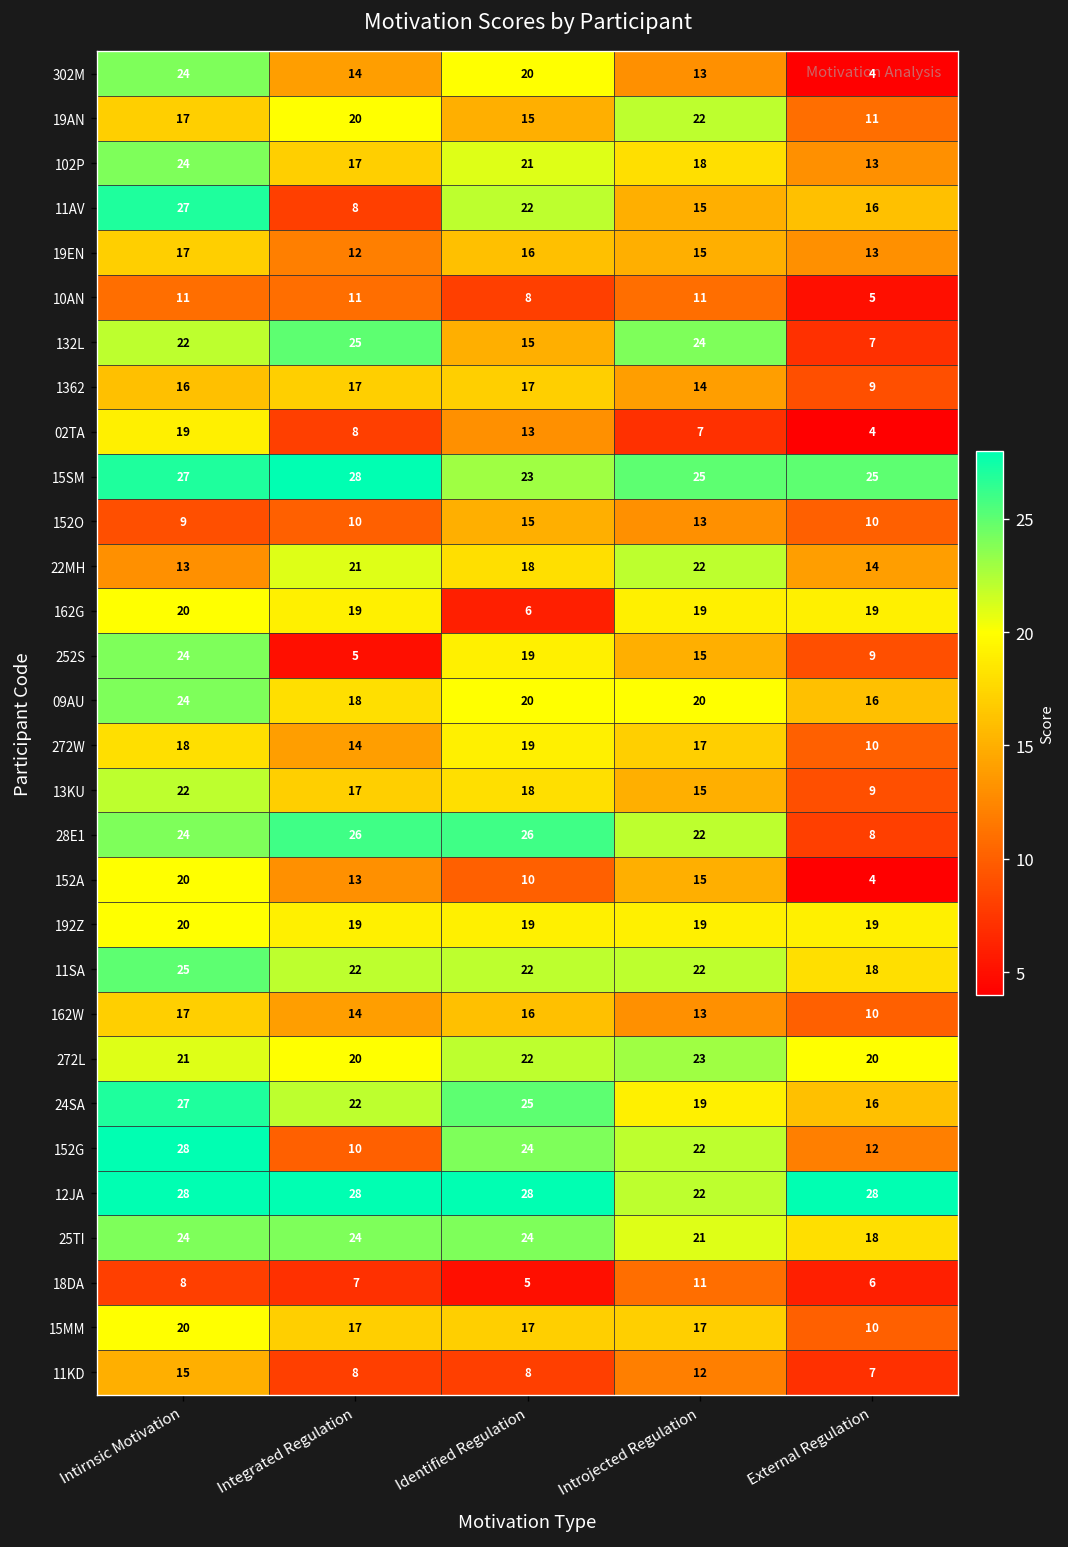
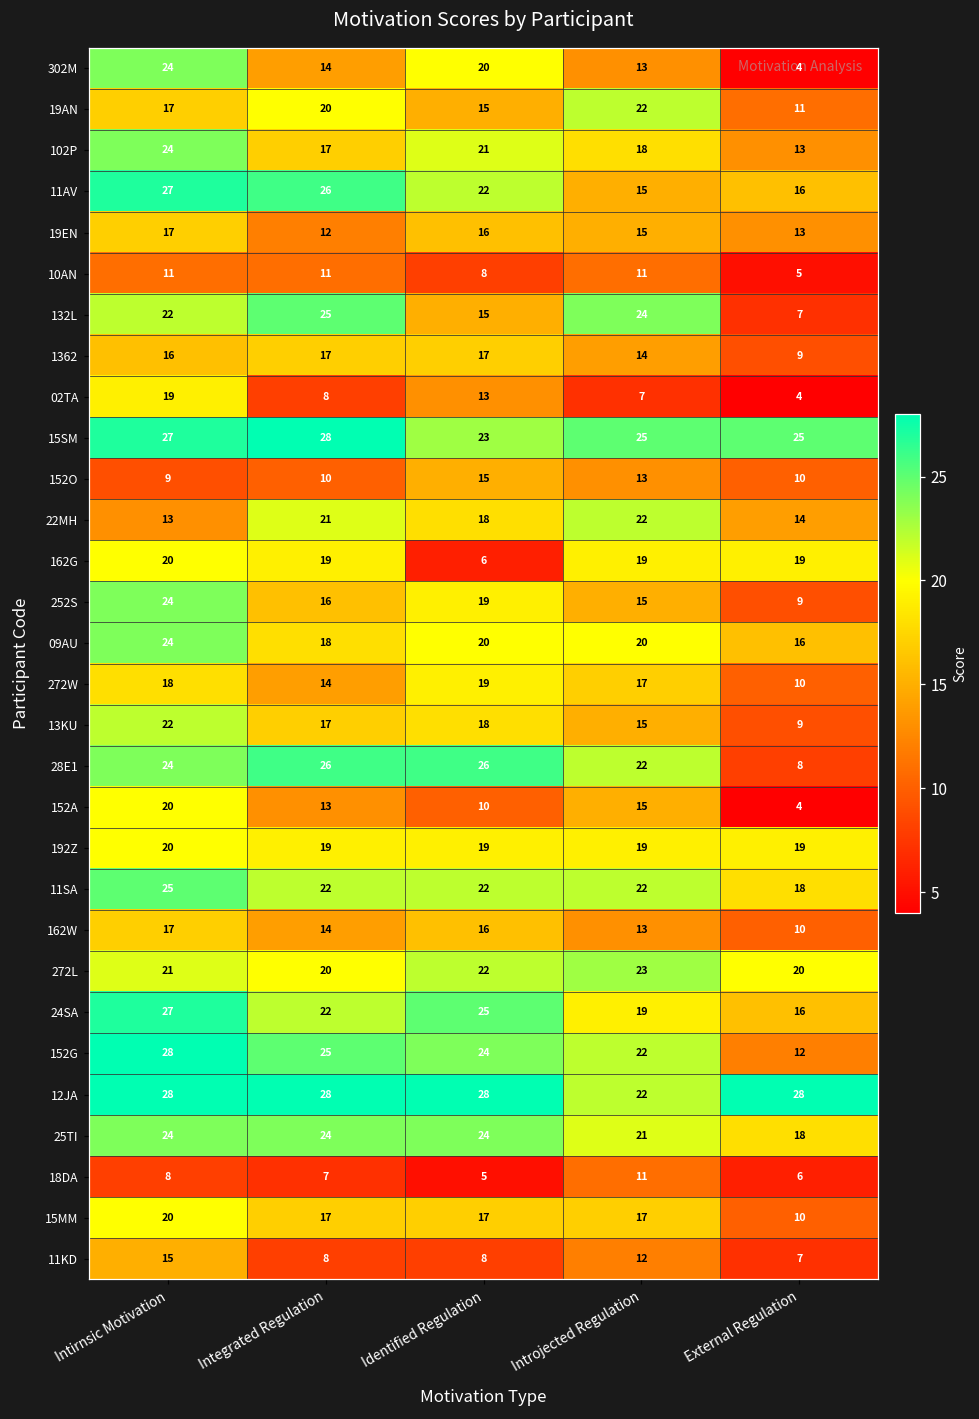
11AV, Integrated Regulation: 8 -> 26
252S, Integrated Regulation: 5 -> 16
152G, Integrated Regulation: 10 -> 25
